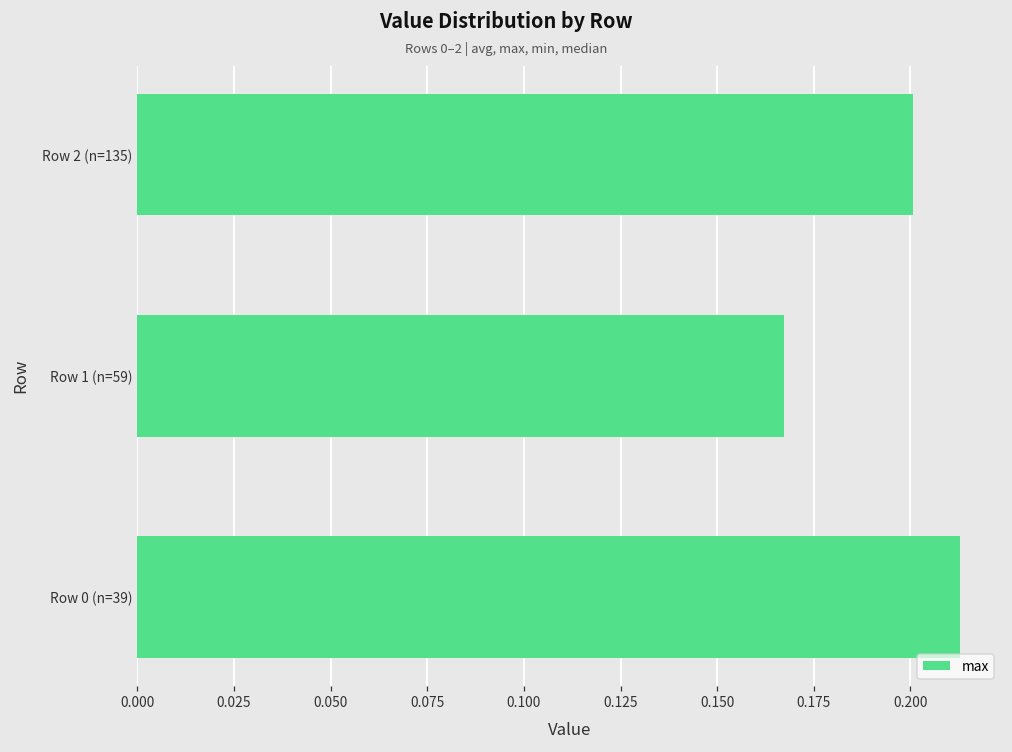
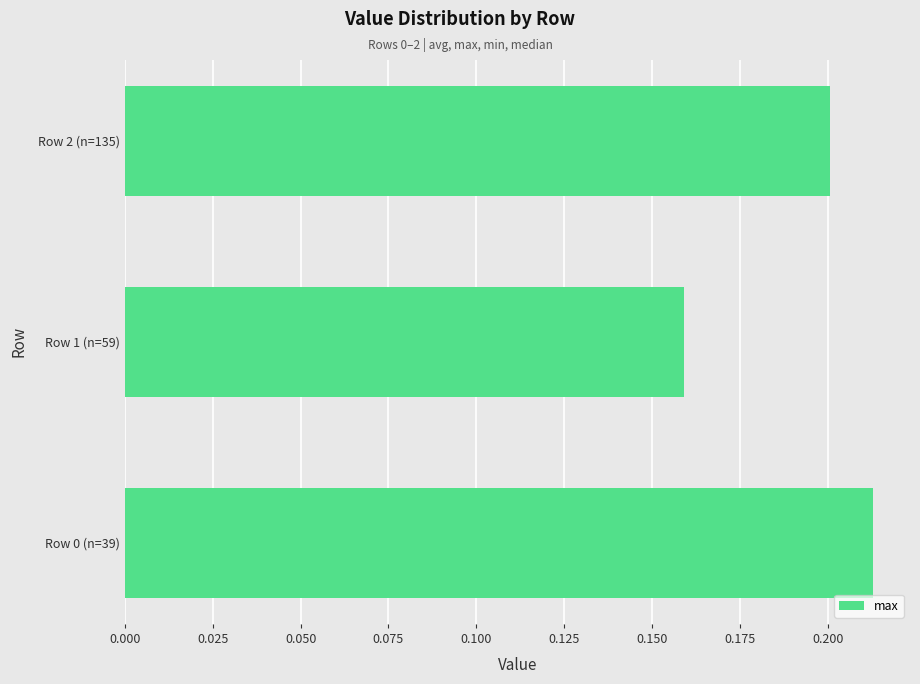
Row 1 (n=59): 0.167 -> 0.159
